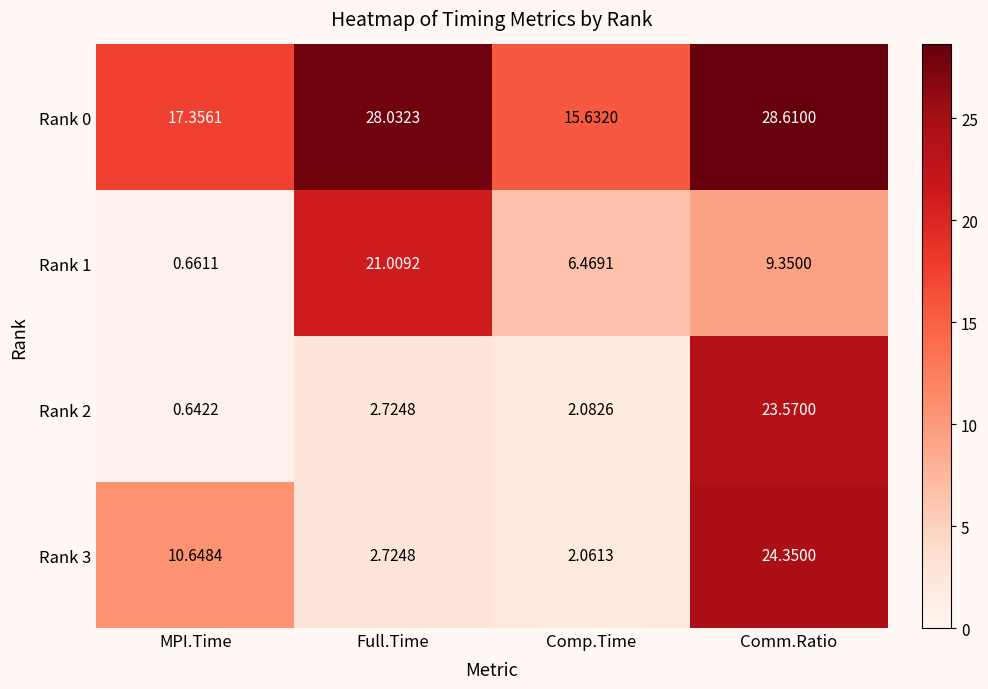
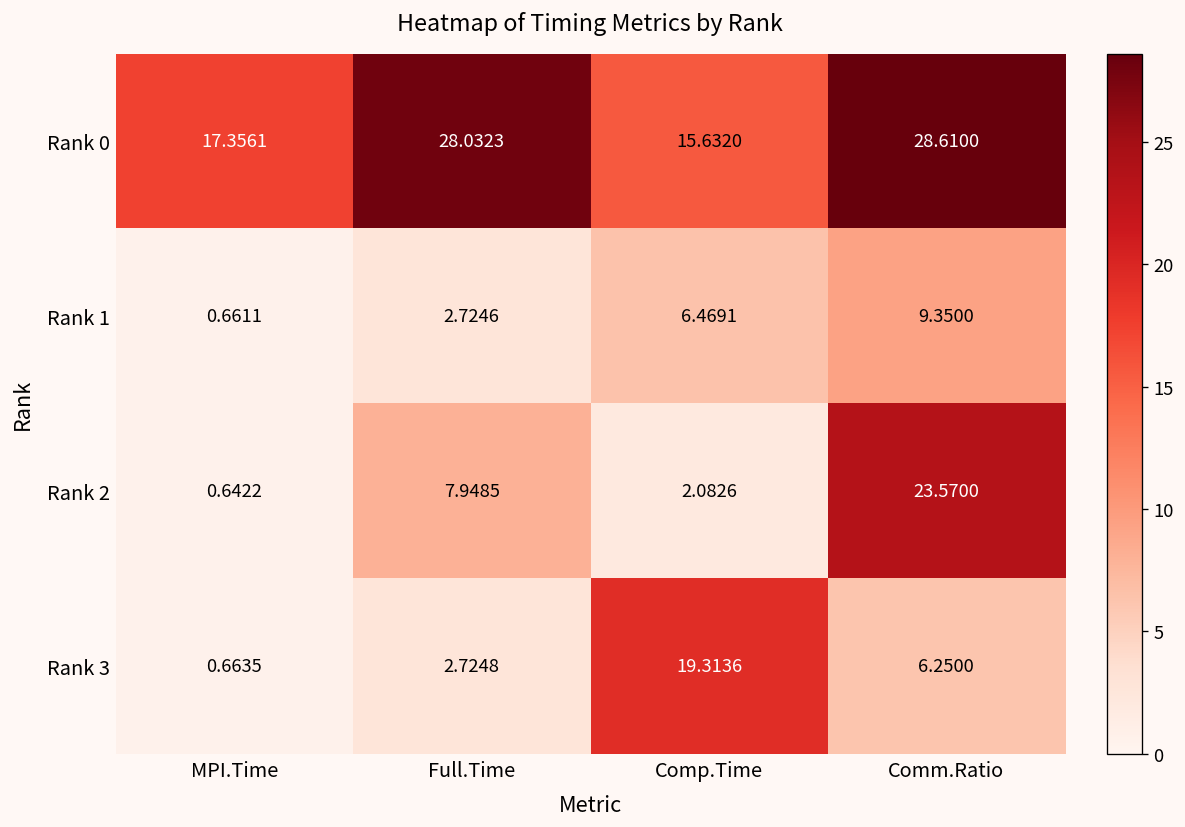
Rank 1, Full.Time: 21.0092 -> 2.7246
Rank 2, Full.Time: 2.7248 -> 7.9485
Rank 3, MPI.Time: 10.6484 -> 0.6635
Rank 3, Comp.Time: 2.0613 -> 19.3136
Rank 3, Comm.Ratio: 24.3500 -> 6.2500
